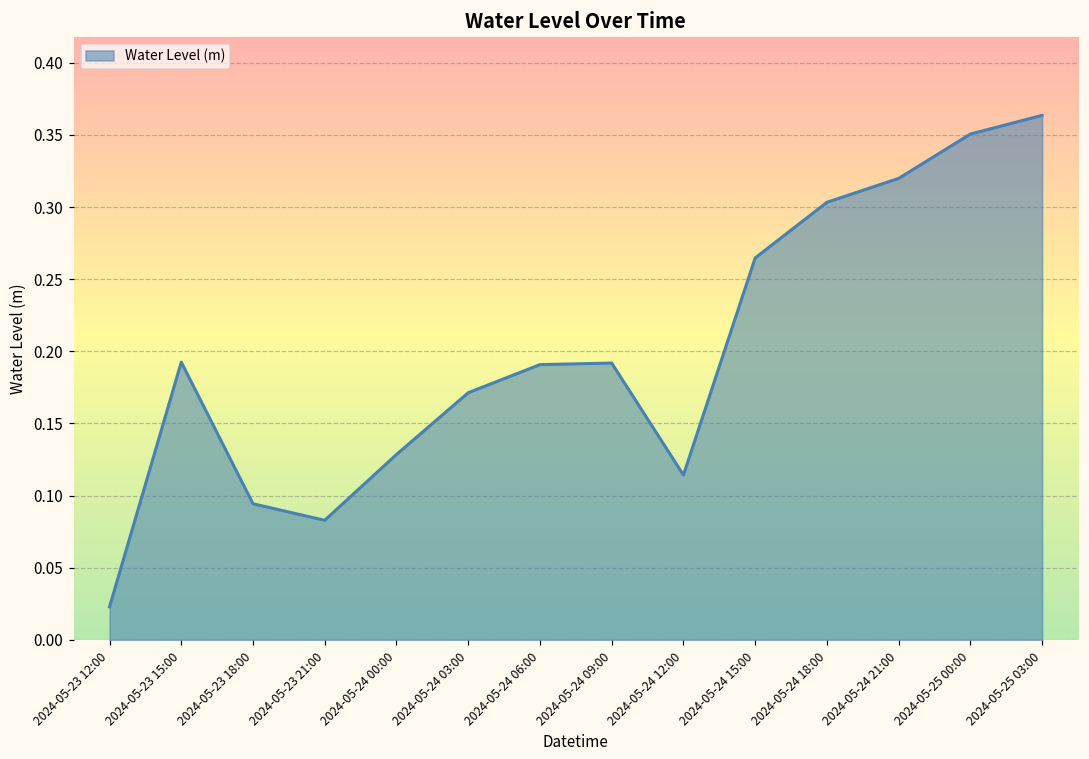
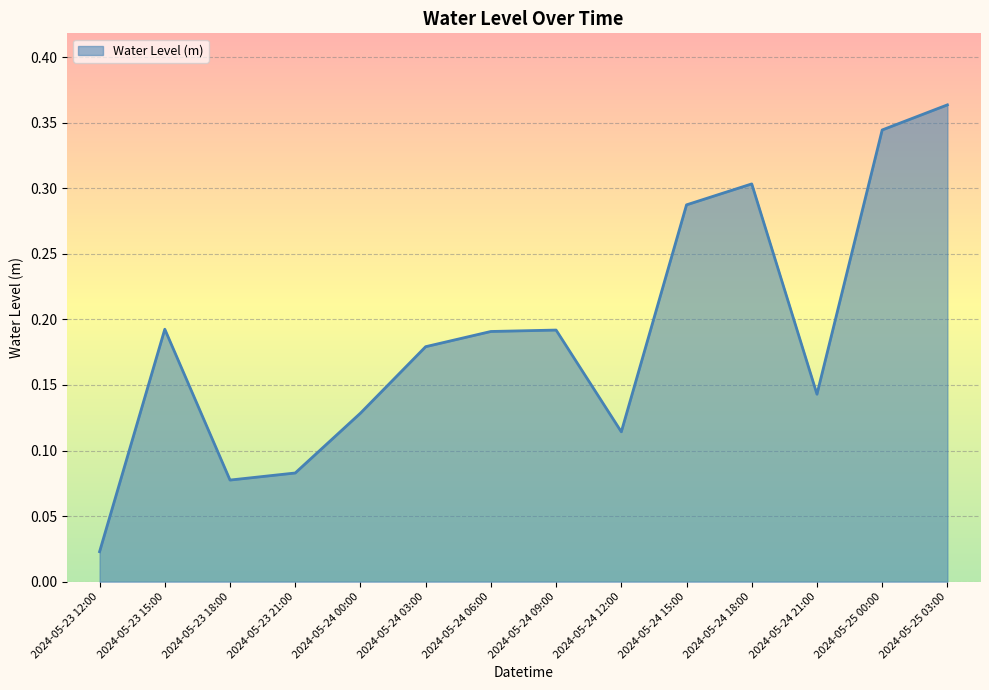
2024-05-23 18:00: 0.094 -> 0.077
2024-05-24 03:00: 0.171 -> 0.179
2024-05-24 15:00: 0.265 -> 0.287
2024-05-24 21:00: 0.320 -> 0.143
2024-05-25 00:00: 0.351 -> 0.344
